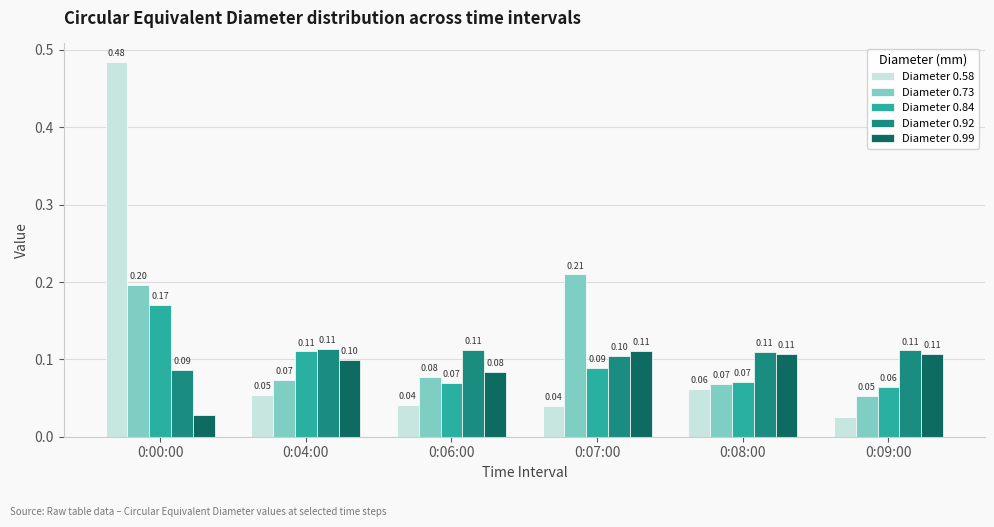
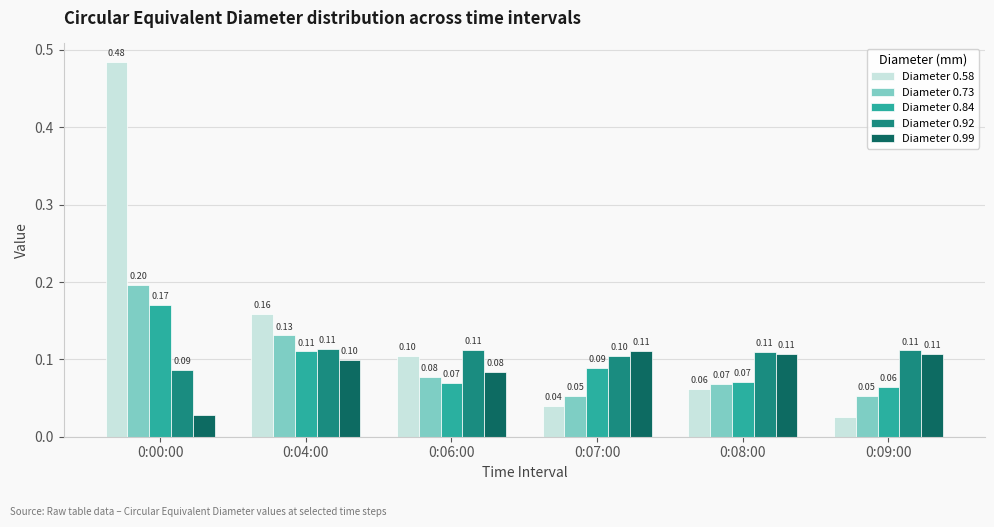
Diameter 0.58, 0:04:00: 0.05 -> 0.16
Diameter 0.73, 0:04:00: 0.07 -> 0.13
Diameter 0.58, 0:06:00: 0.04 -> 0.10
Diameter 0.73, 0:07:00: 0.21 -> 0.05
